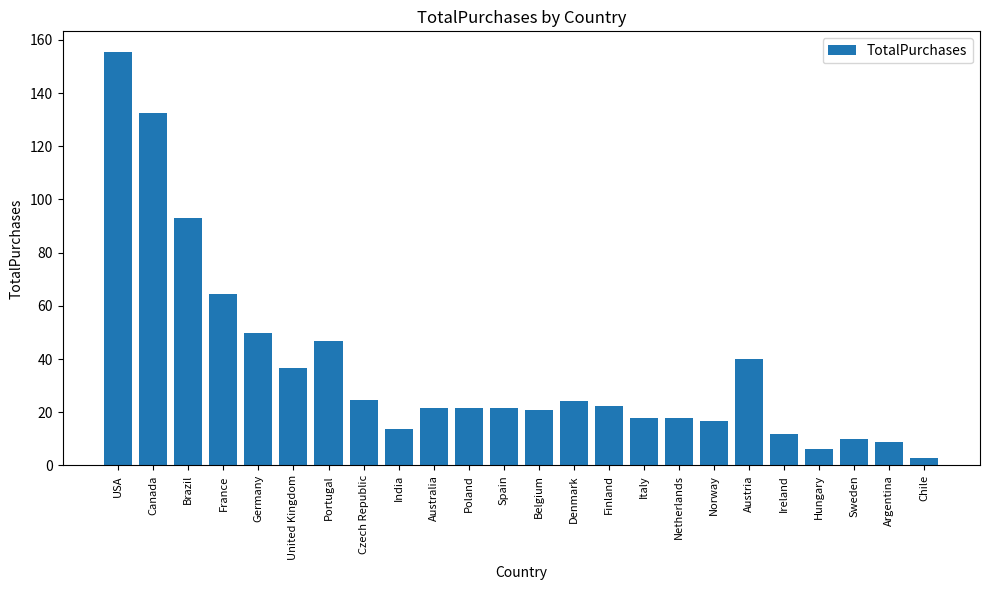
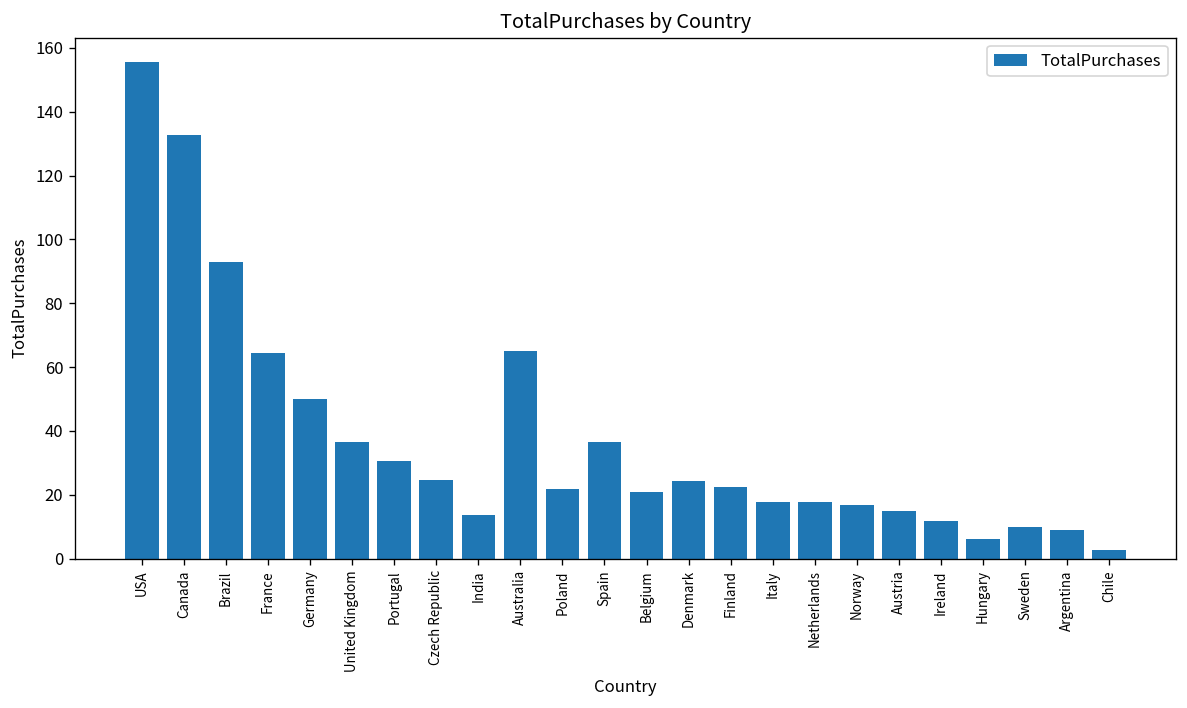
Portugal: 47 -> 31
Australia: 22 -> 65
Spain: 22 -> 36
Austria: 40 -> 15
